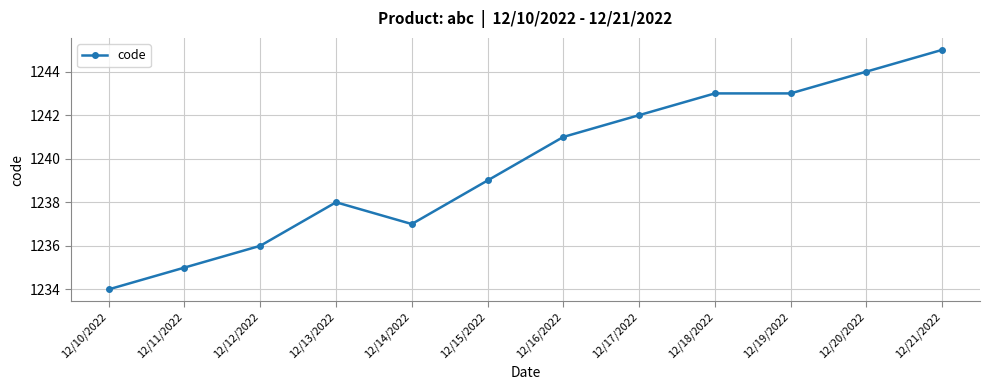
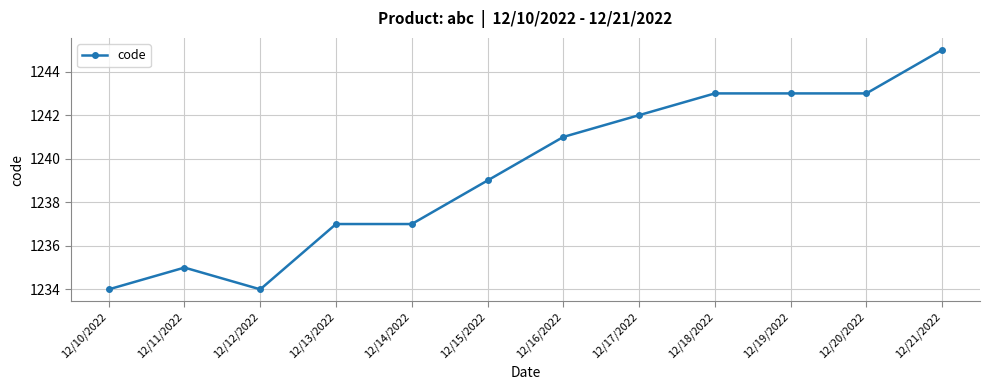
12/12/2022: 1236 -> 1234
12/13/2022: 1238 -> 1237
12/20/2022: 1244 -> 1243
